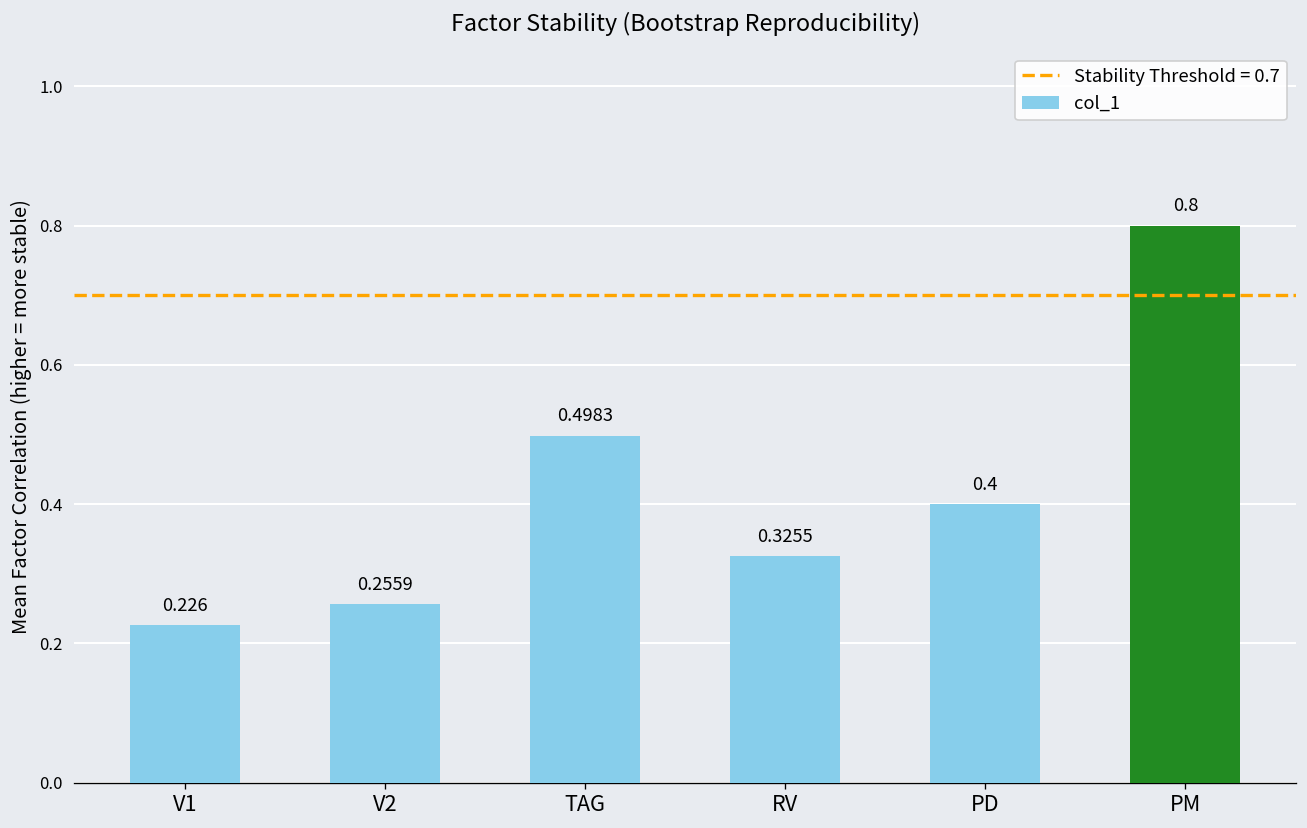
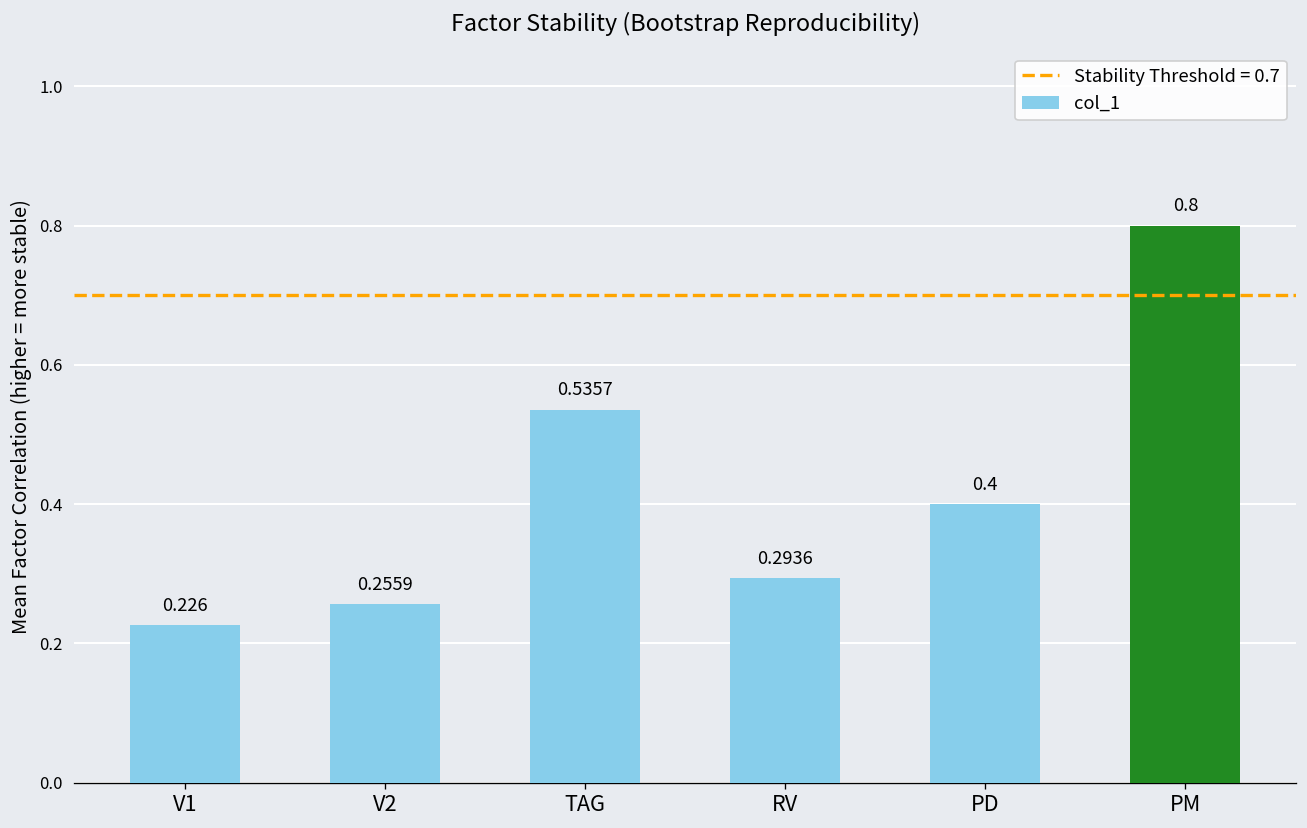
TAG: 0.4983 -> 0.5357
RV: 0.3255 -> 0.2936
